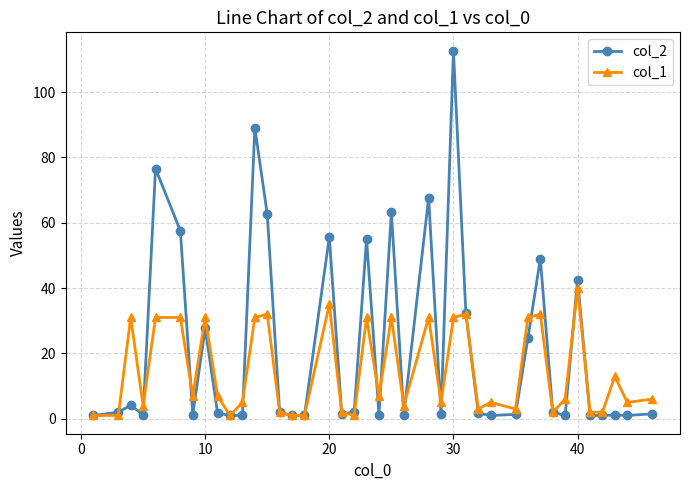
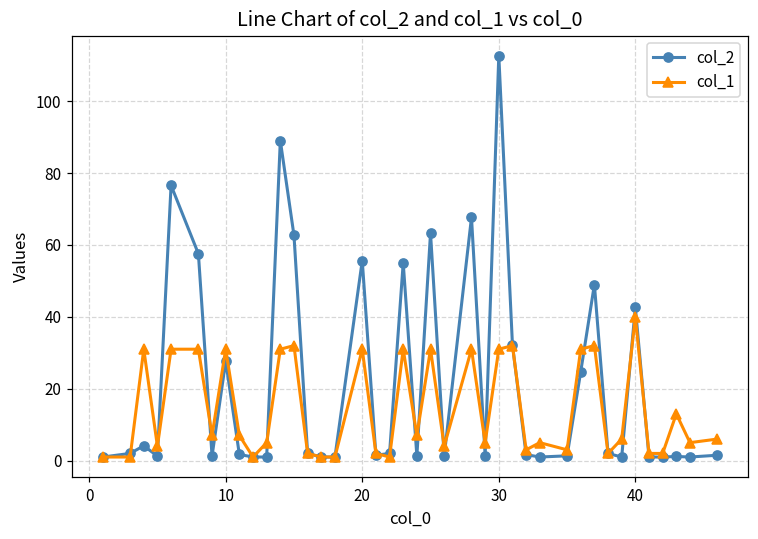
col_1, 20: 35 -> 31
